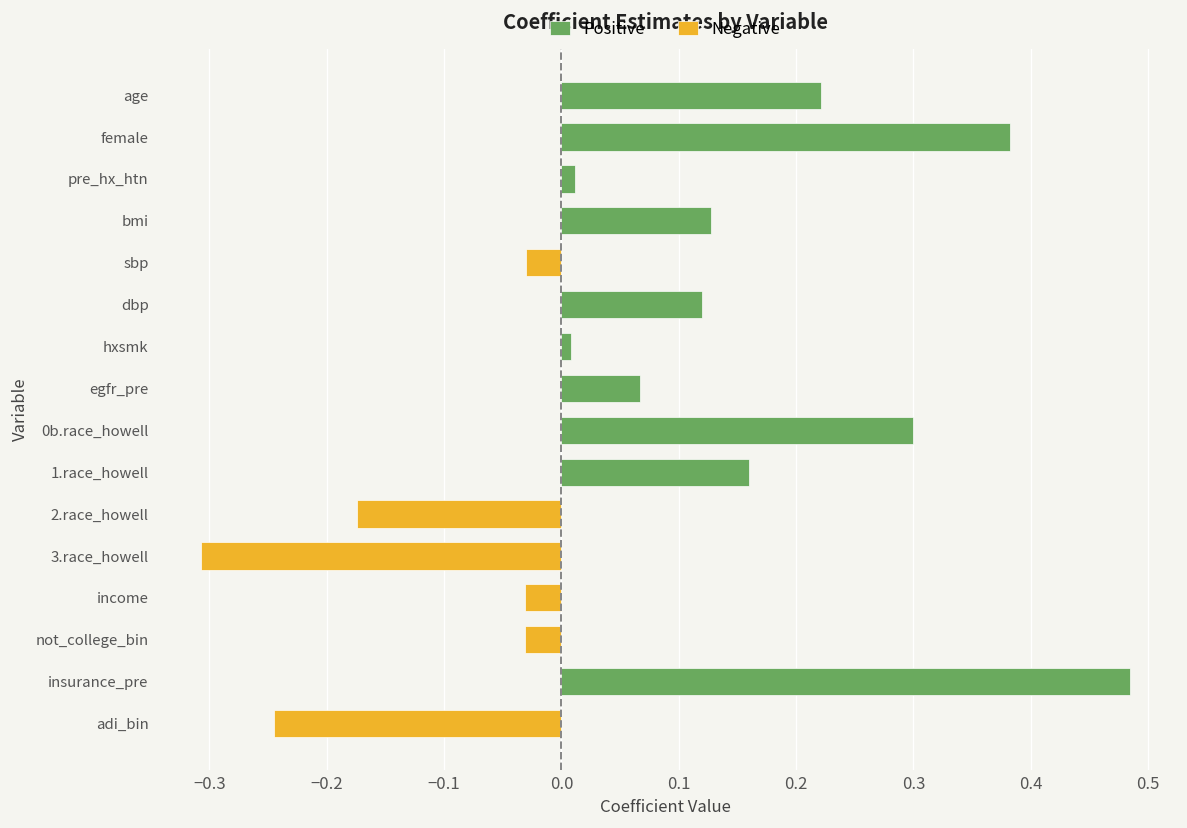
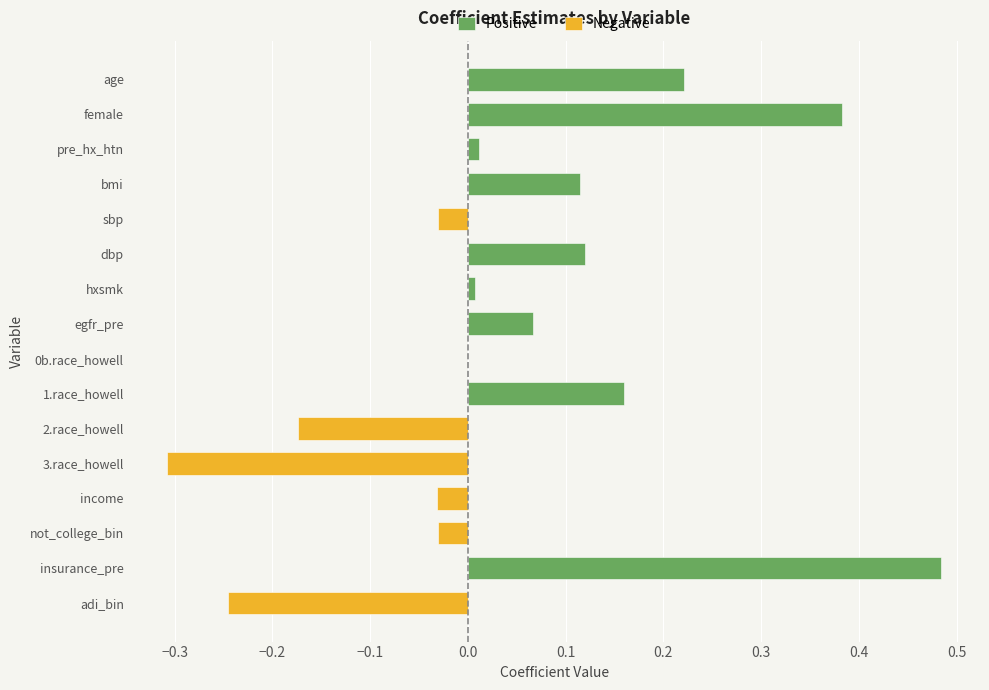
Positive, bmi: 0.13 -> 0.12
Positive, 0b.race_howell: 0.3 -> 0.0
